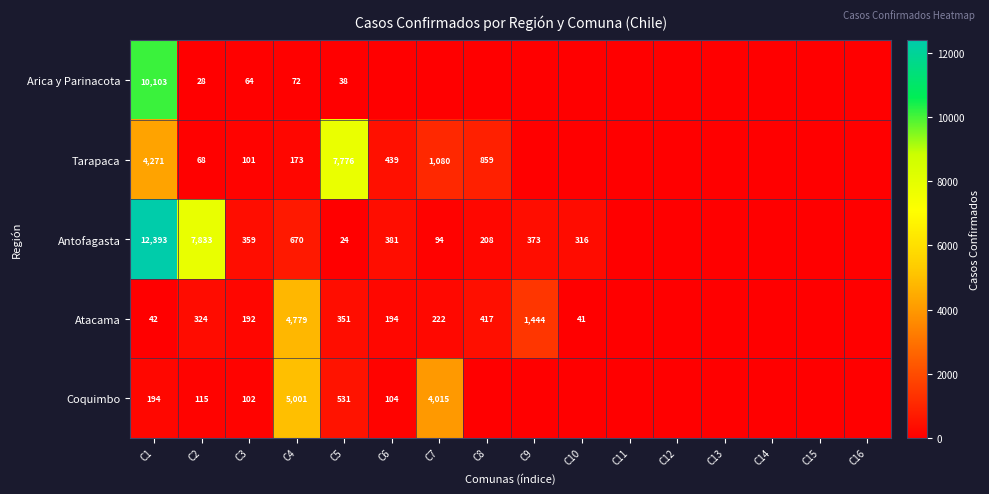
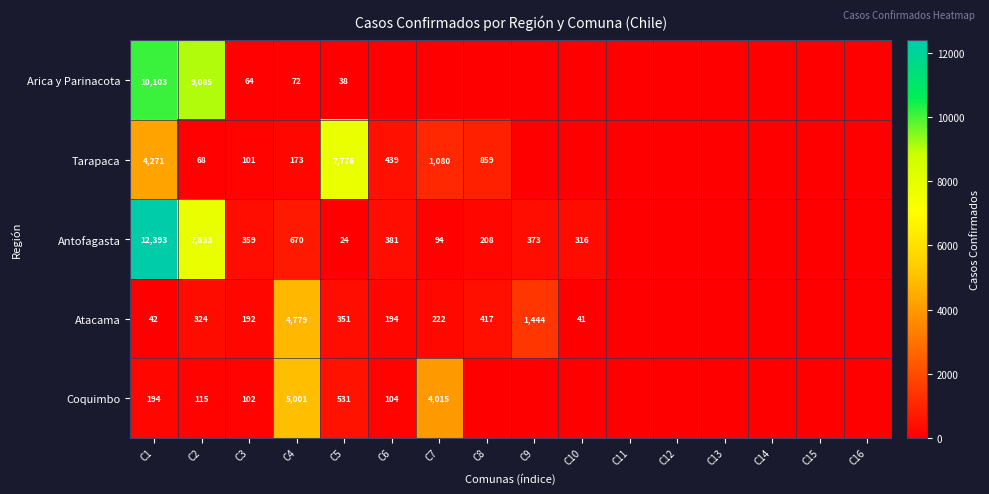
Arica y Parinacota, C2: 28 -> 9,085
